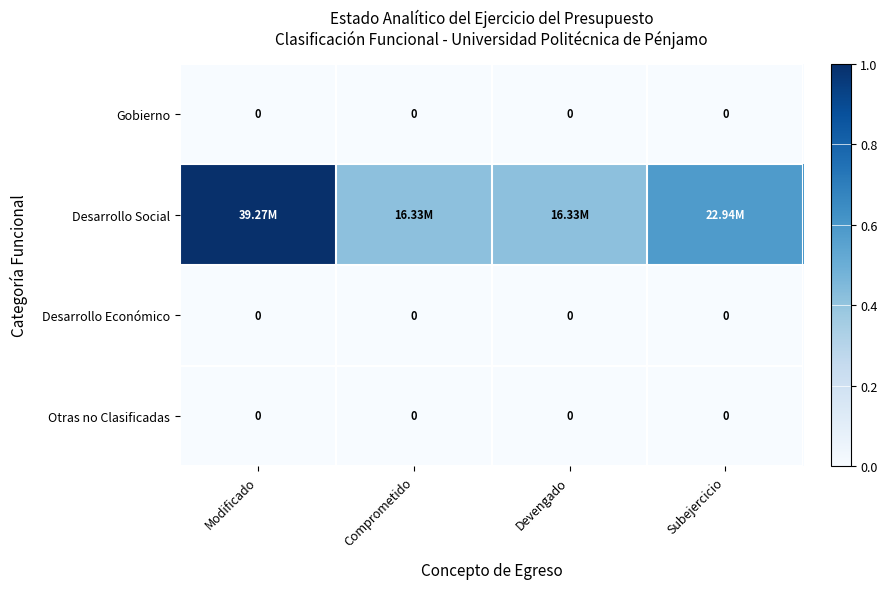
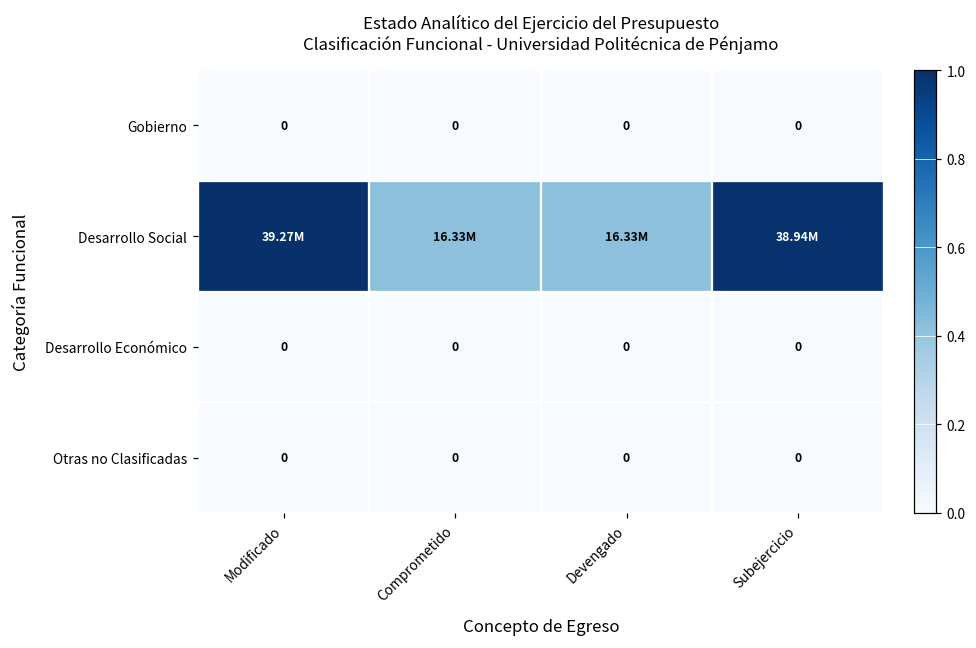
Desarrollo Social, Subejercicio: 22.94M -> 38.94M
